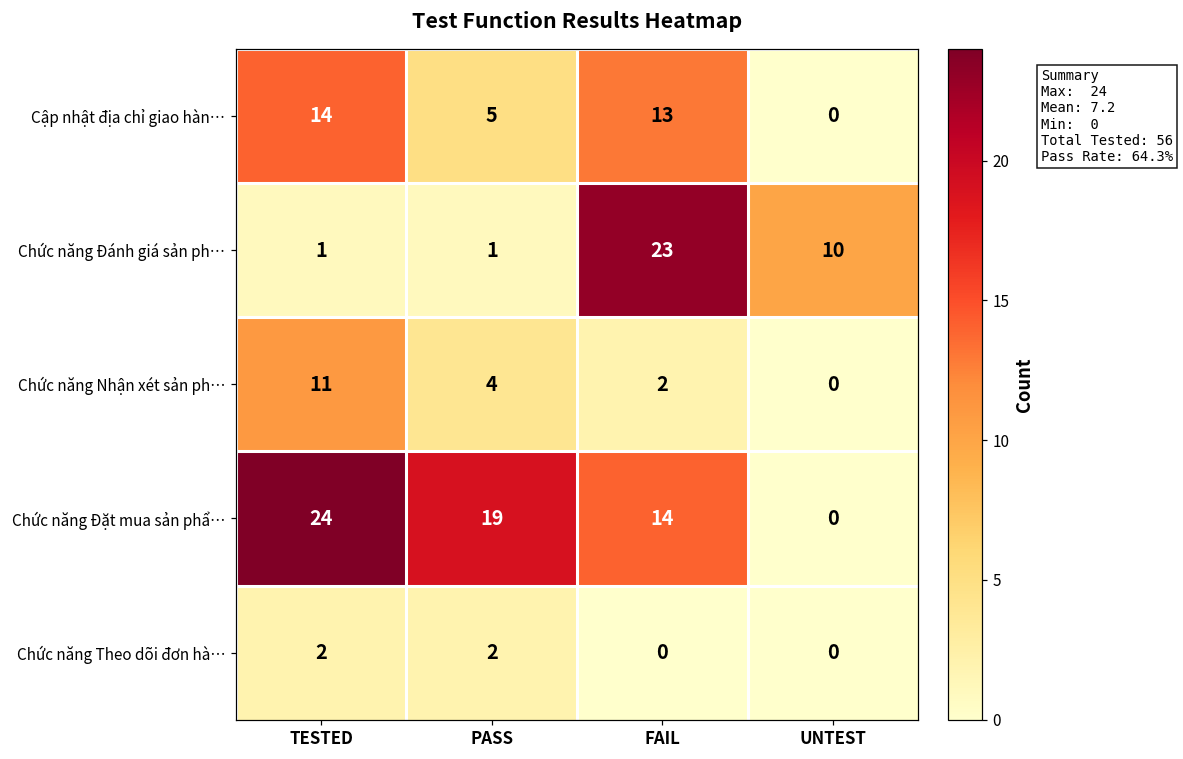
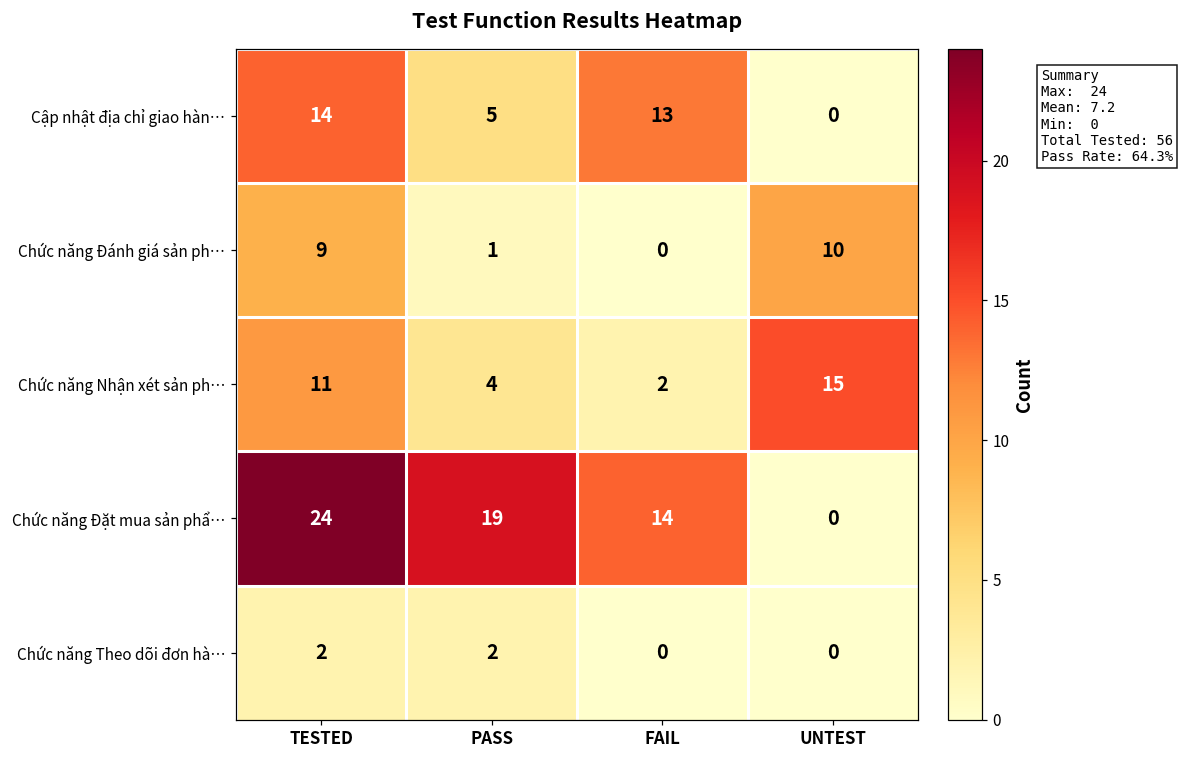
Chức năng Đánh giá sản ph…, TESTED: 1 -> 9
Chức năng Đánh giá sản ph…, FAIL: 23 -> 0
Chức năng Nhận xét sản ph…, UNTEST: 0 -> 15
